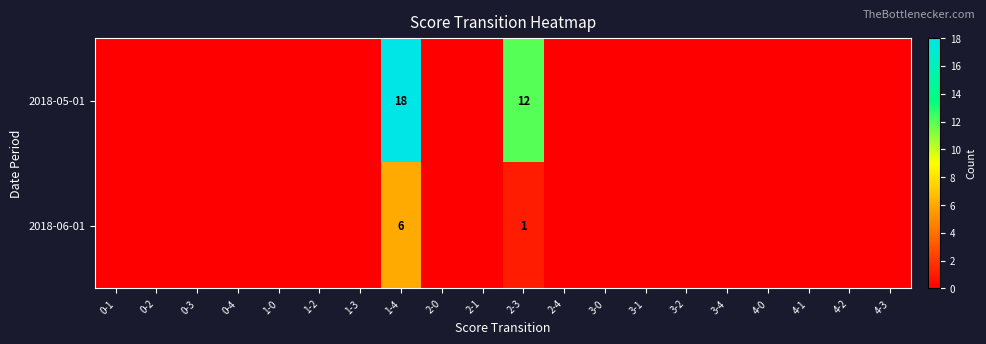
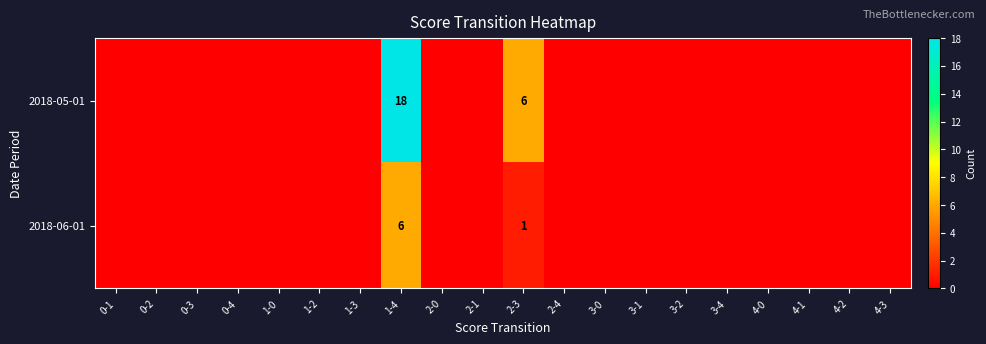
2018-05-01, 2-3: 12 -> 6
